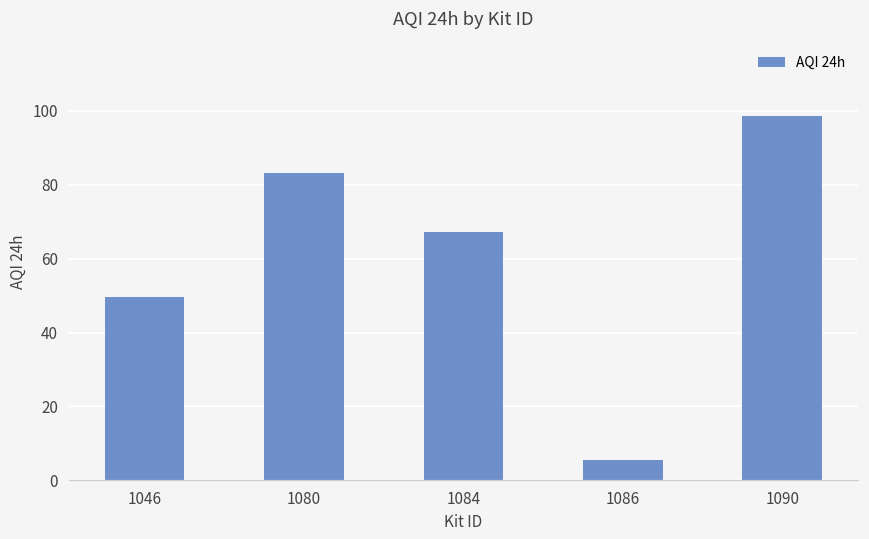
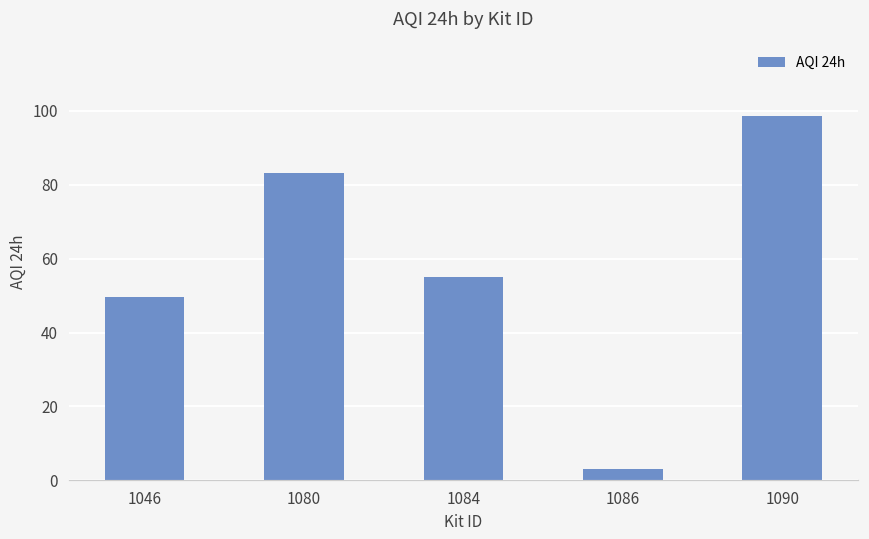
1084: 67 -> 55
1086: 6 -> 3
